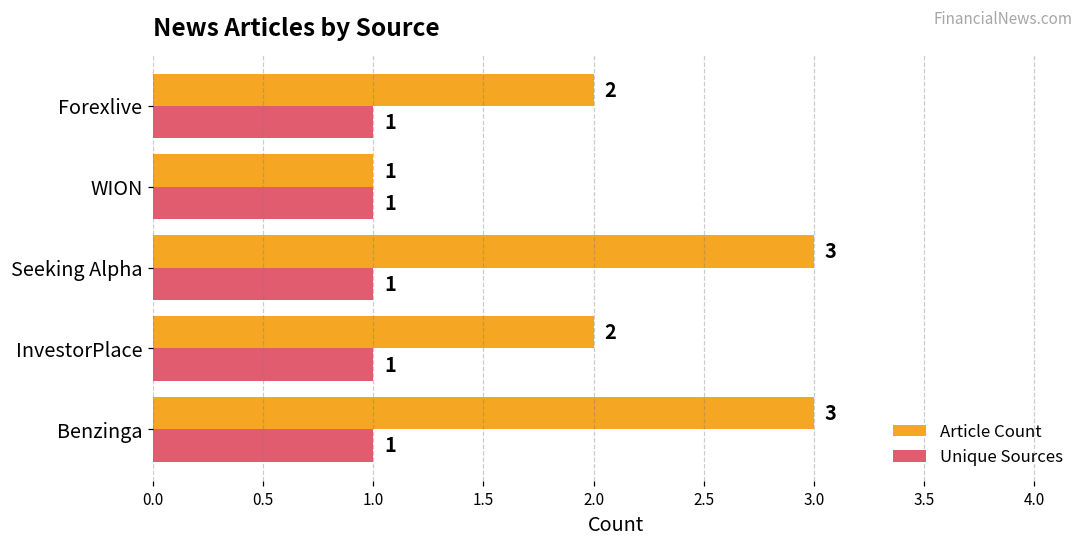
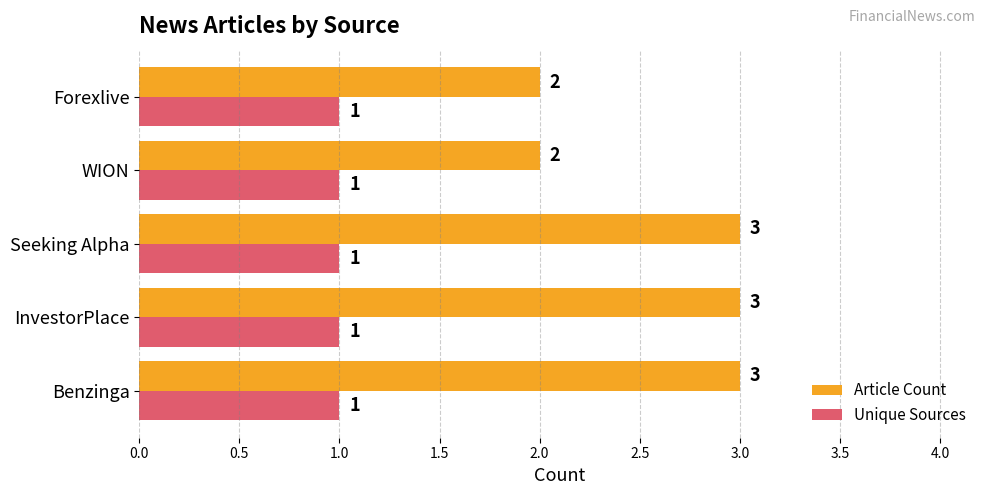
Article Count, WION: 1 -> 2
Article Count, InvestorPlace: 2 -> 3
